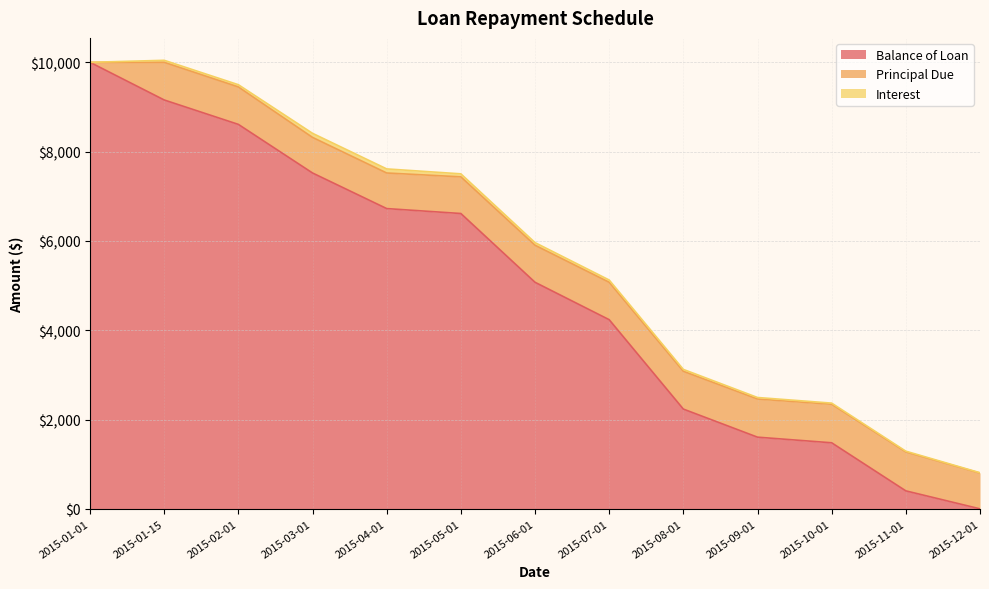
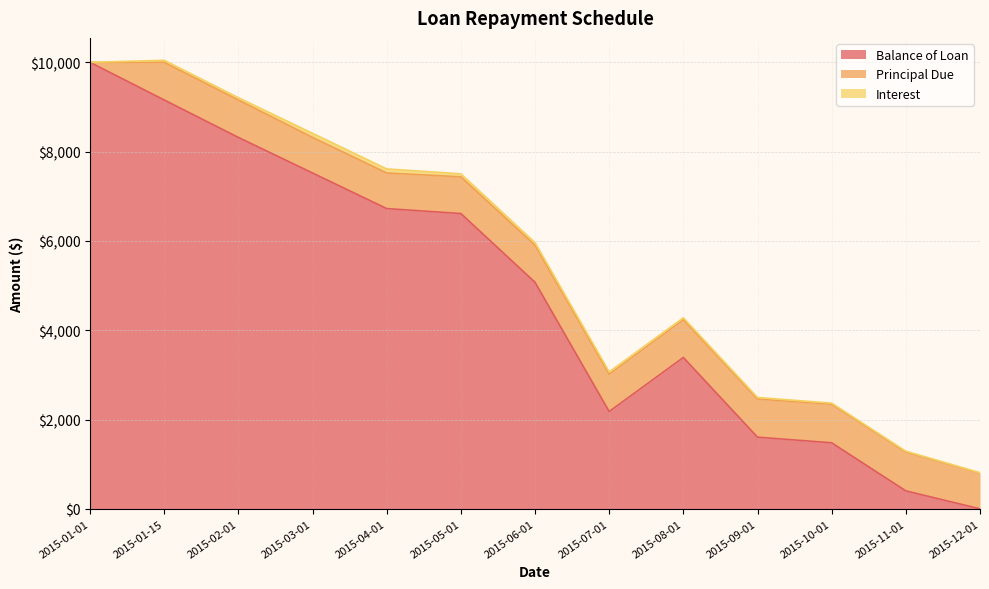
Balance of Loan, 2015-02-01: $8,600 -> $8,300
Balance of Loan, 2015-07-01: $4,200 -> $2,200
Balance of Loan, 2015-08-01: $2,200 -> $3,400
